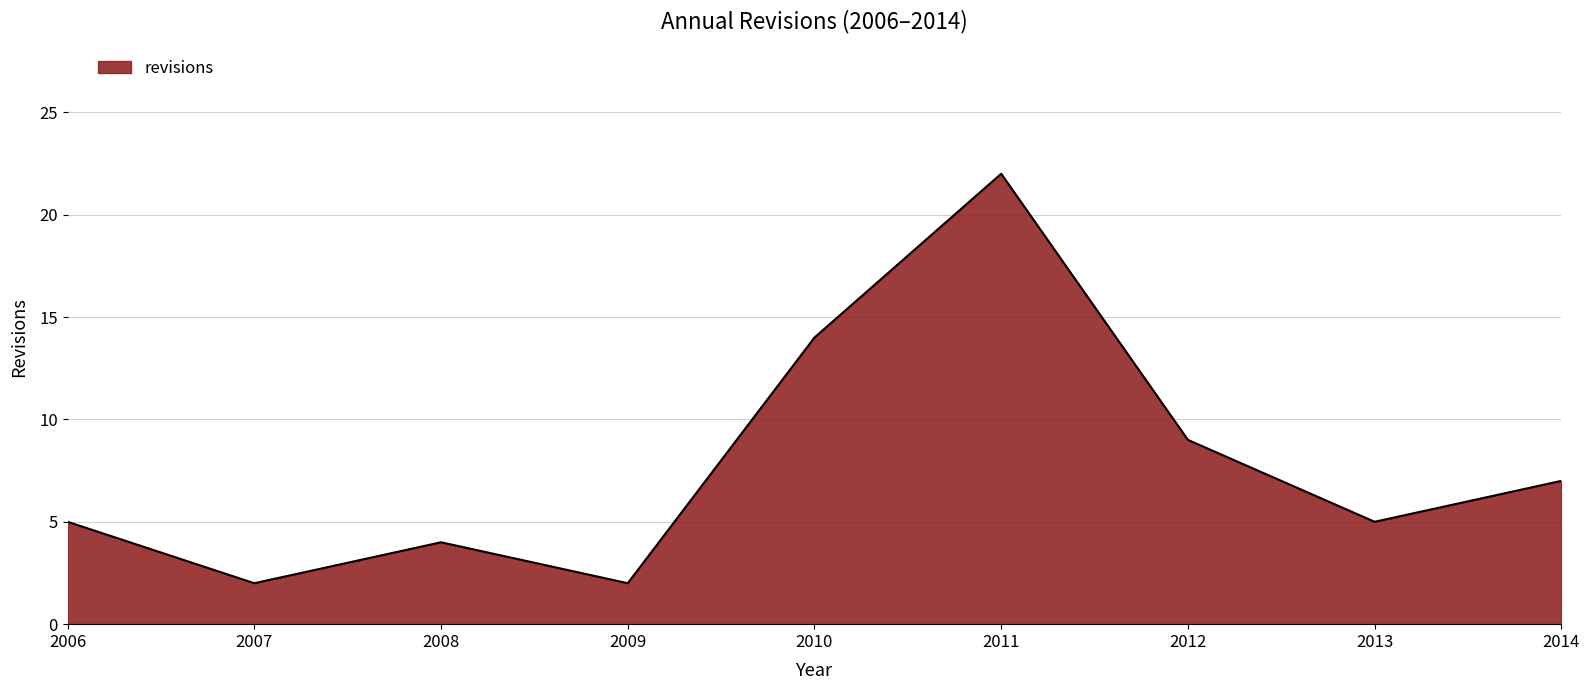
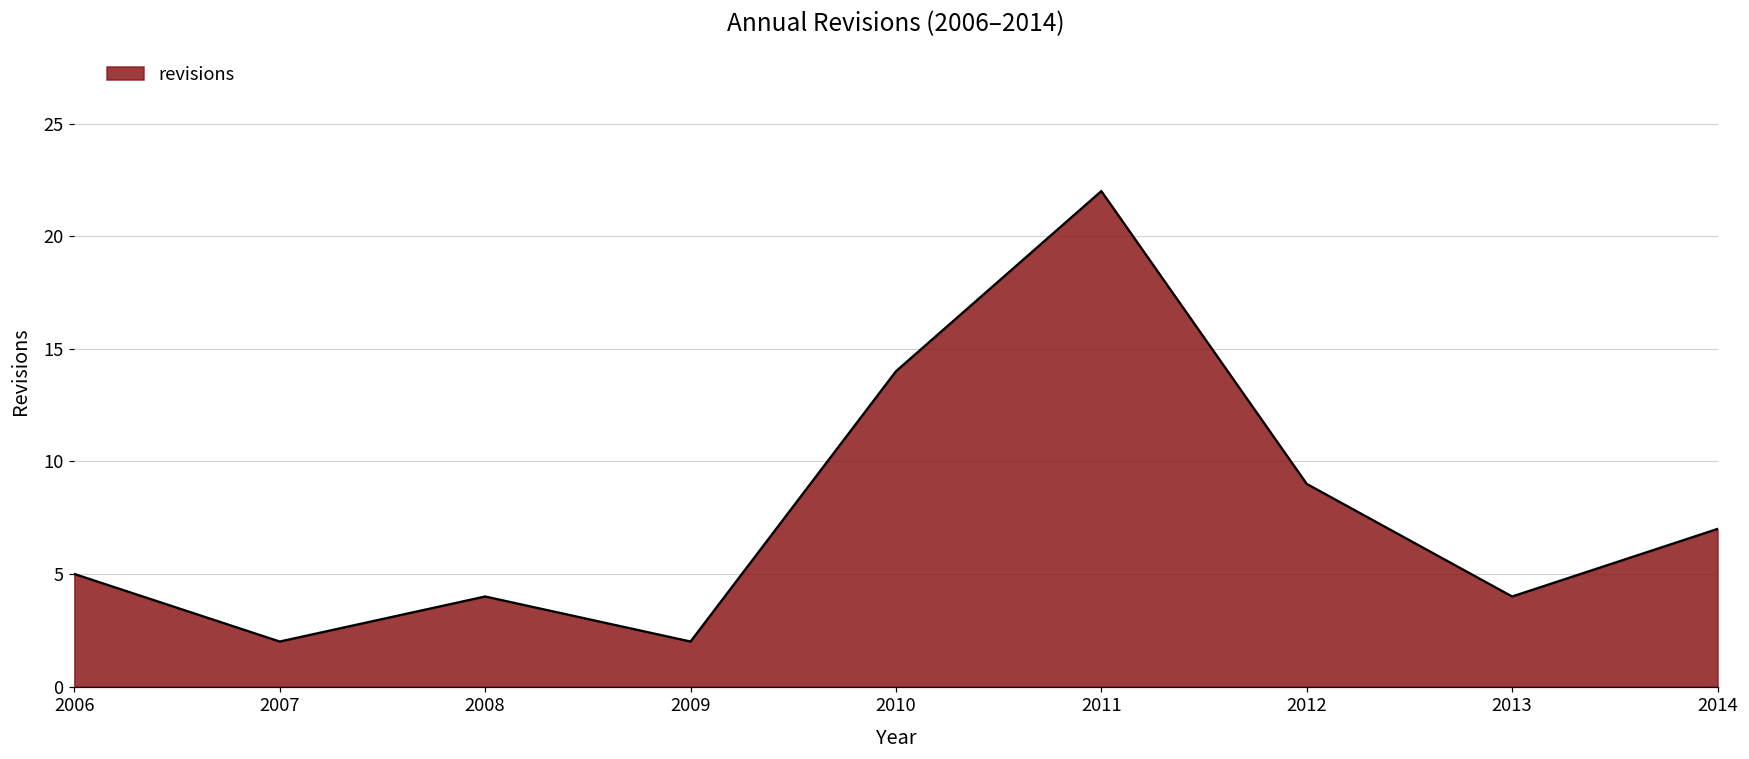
2013: 5 -> 4
